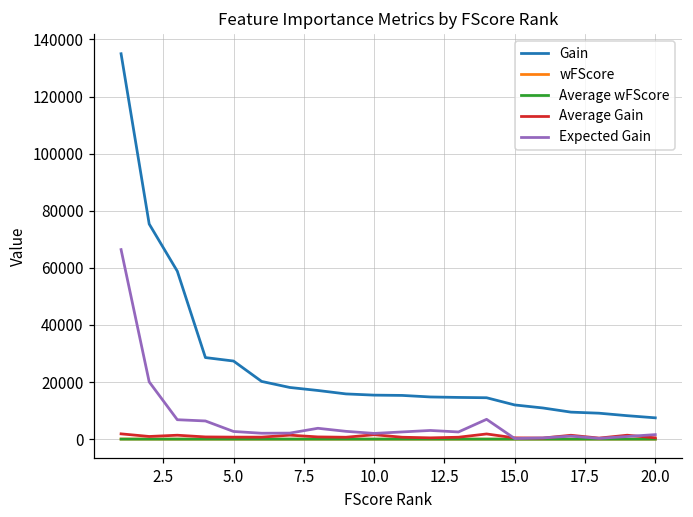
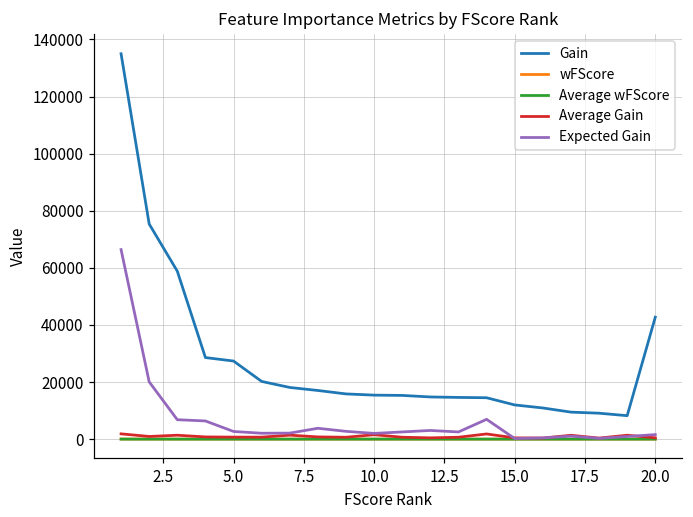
Gain, 20.0: 7000 -> 43000
